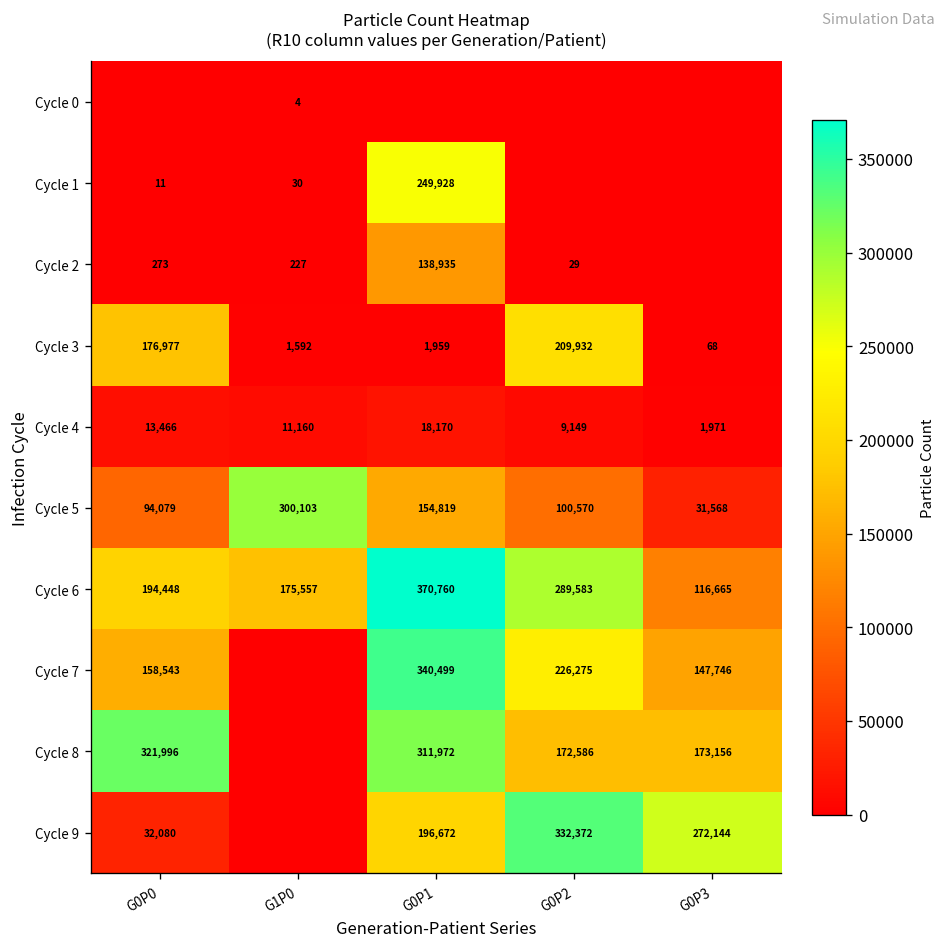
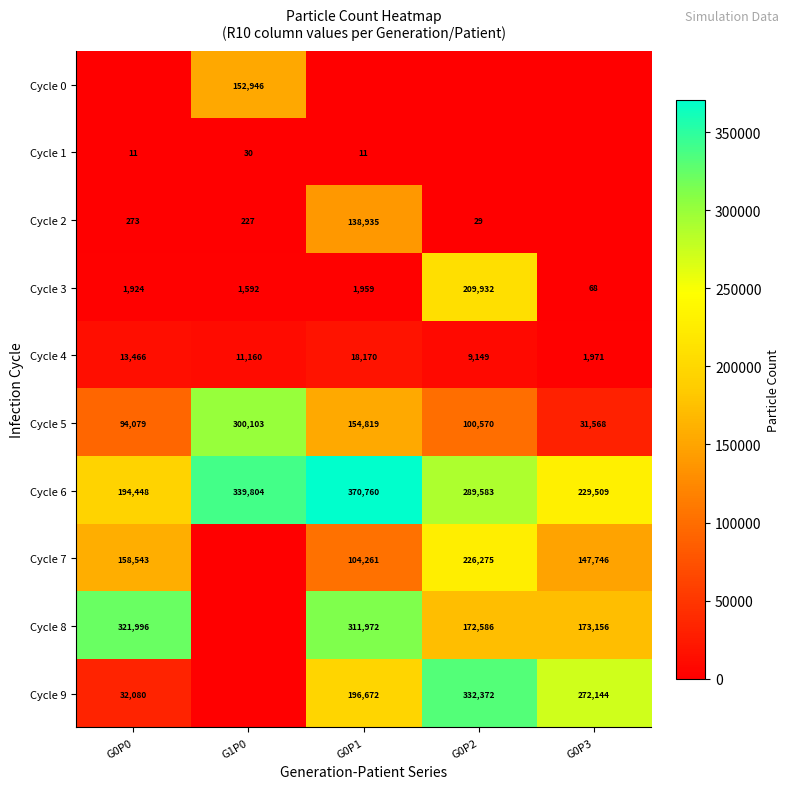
Cycle 0, G1P0: 4 -> 152,946
Cycle 1, G0P1: 249,928 -> 11
Cycle 3, G0P0: 176,977 -> 1,924
Cycle 6, G1P0: 175,557 -> 339,804
Cycle 6, G0P3: 116,665 -> 229,509
Cycle 7, G0P1: 340,499 -> 104,261
